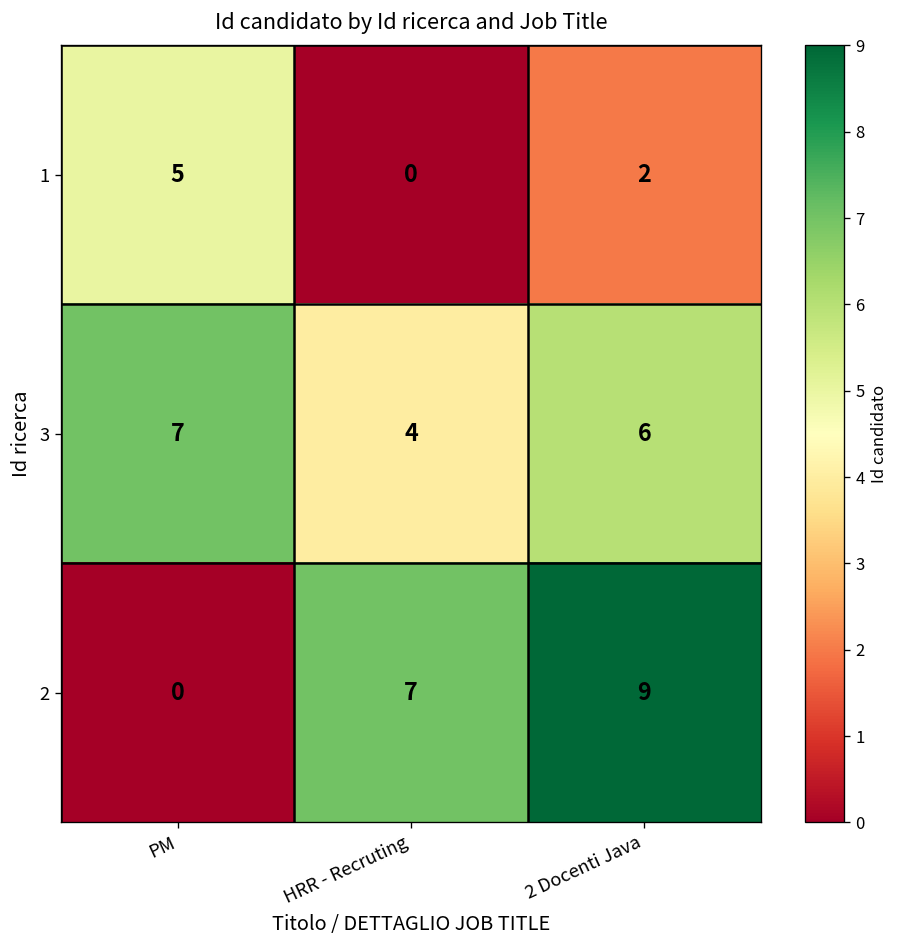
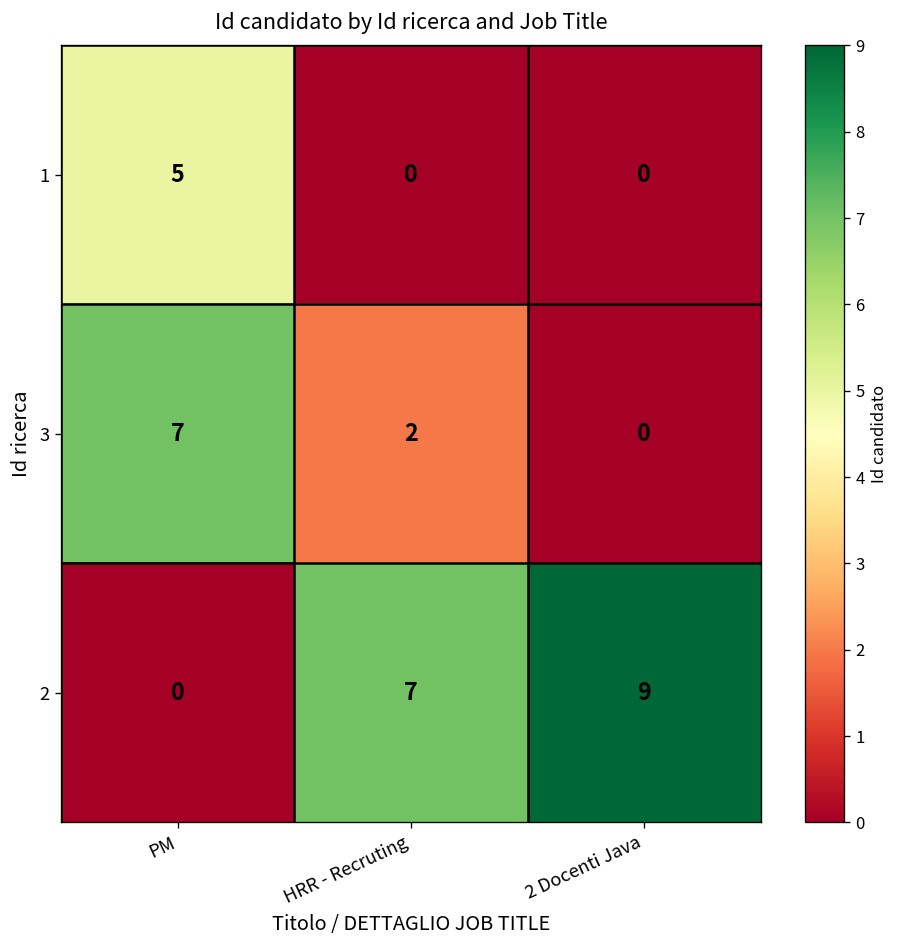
1, 2 Docenti Java: 2 -> 0
3, HRR - Recruting: 4 -> 2
3, 2 Docenti Java: 6 -> 0
